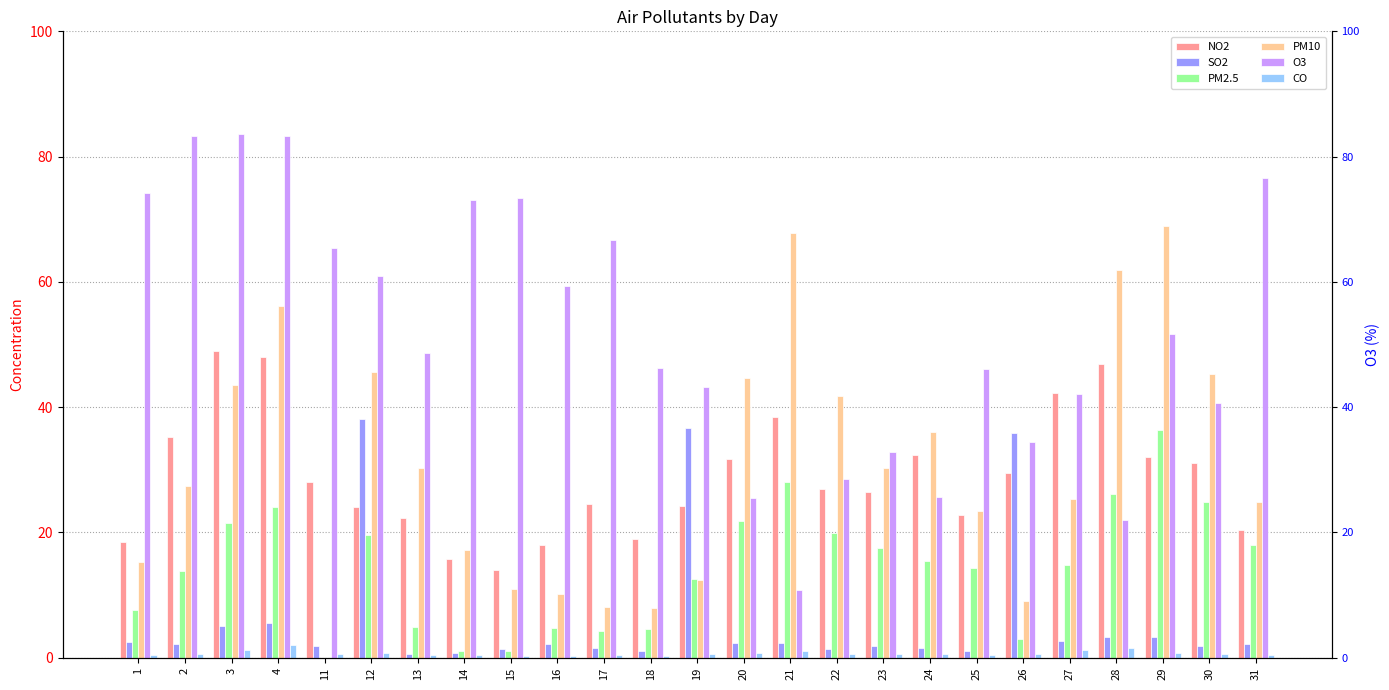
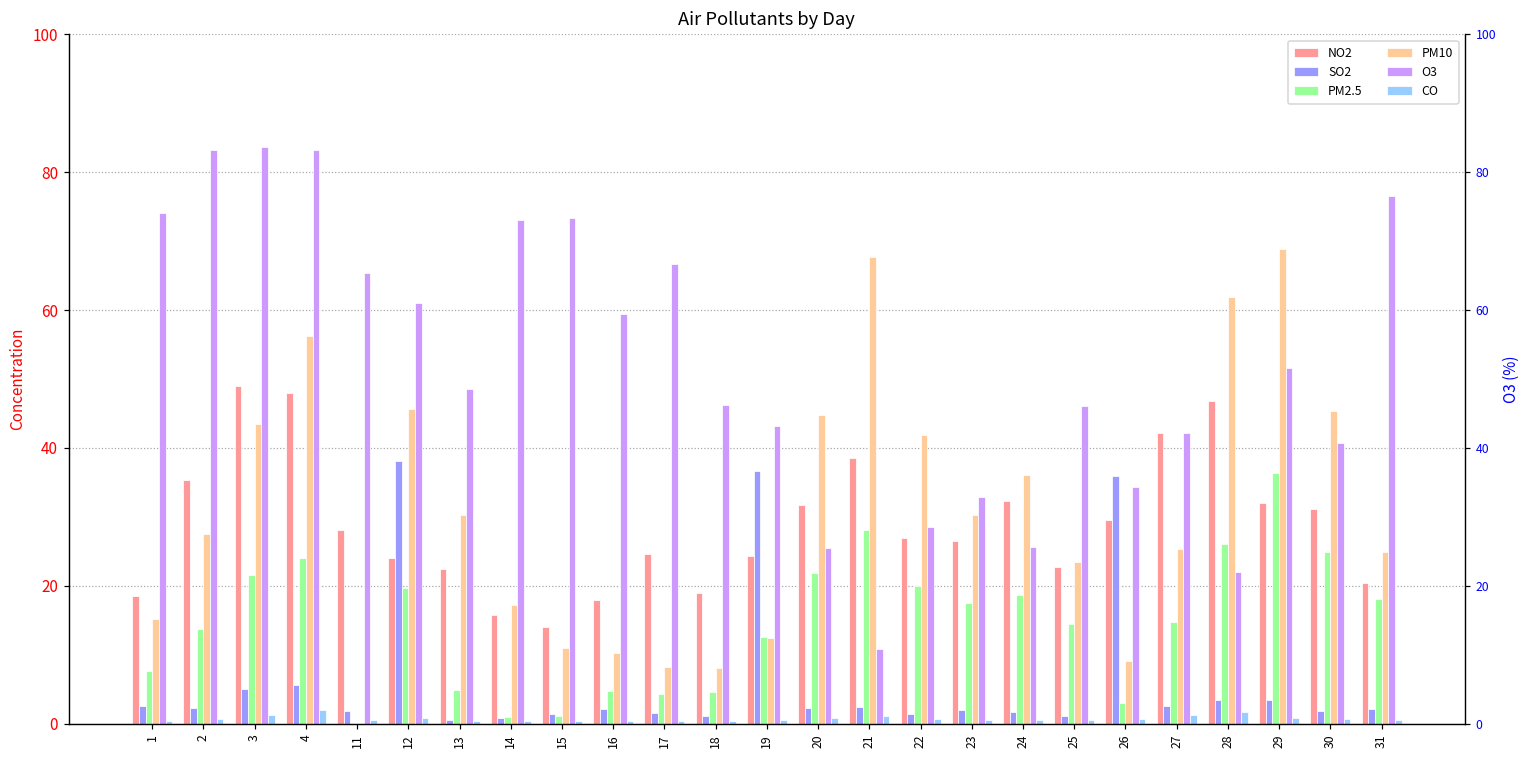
PM2.5, 24: 15 -> 19
